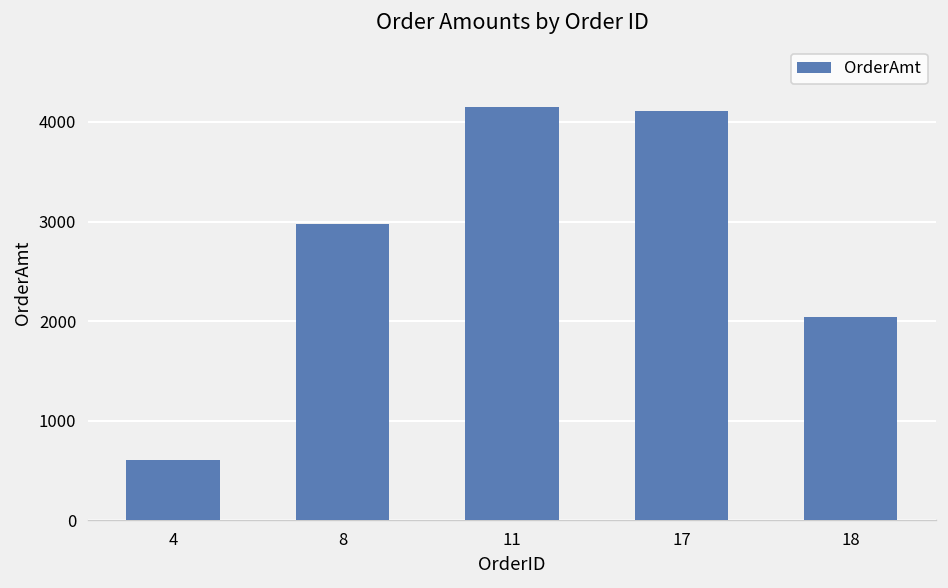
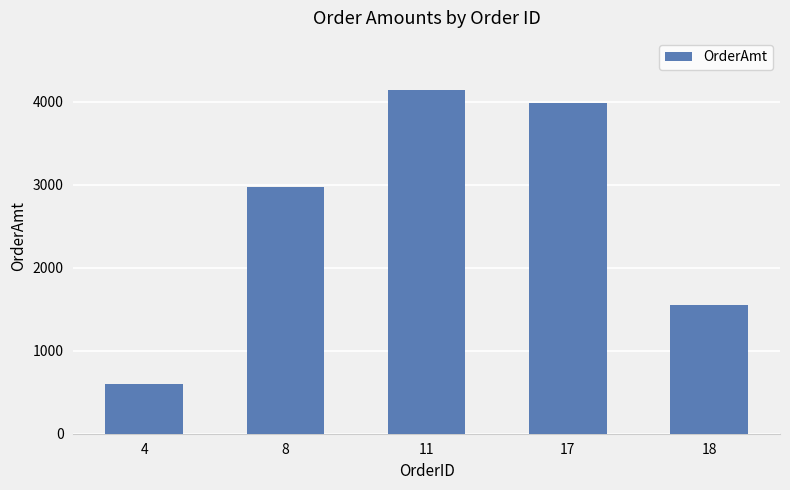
17: 4100 -> 4000
18: 2000 -> 1500
